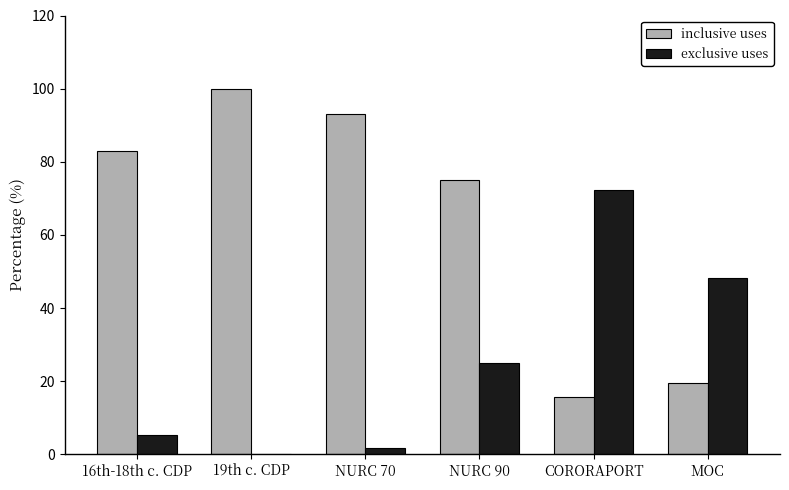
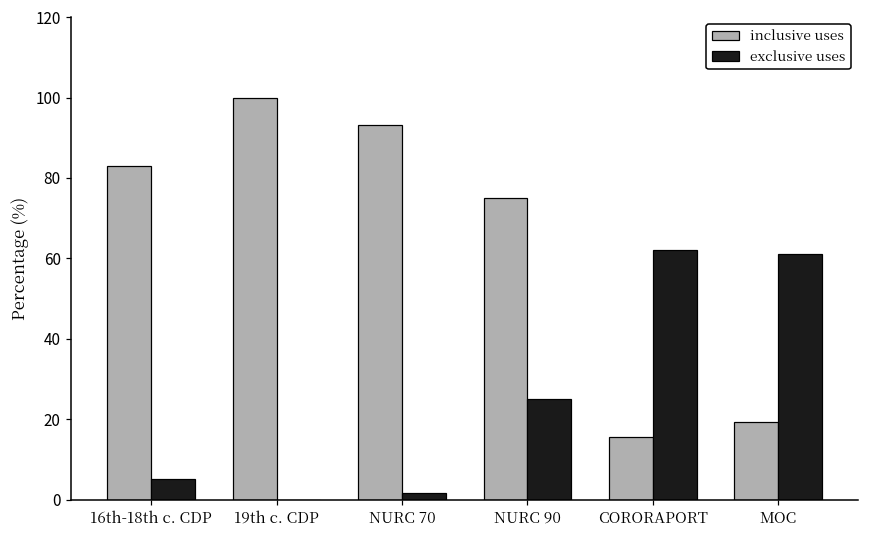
exclusive uses, CORORAPORT: 72 -> 62
exclusive uses, MOC: 48 -> 61
